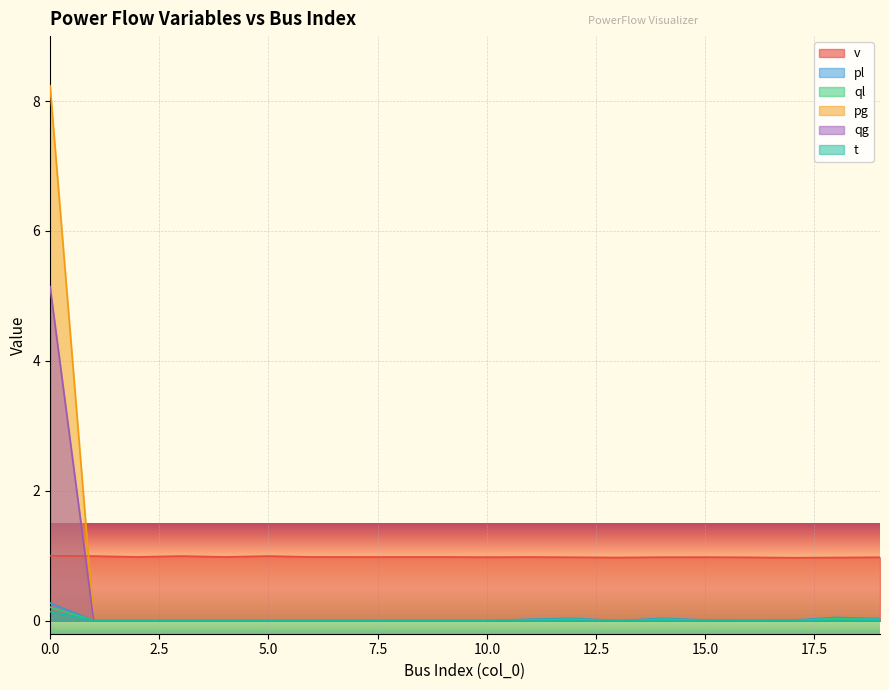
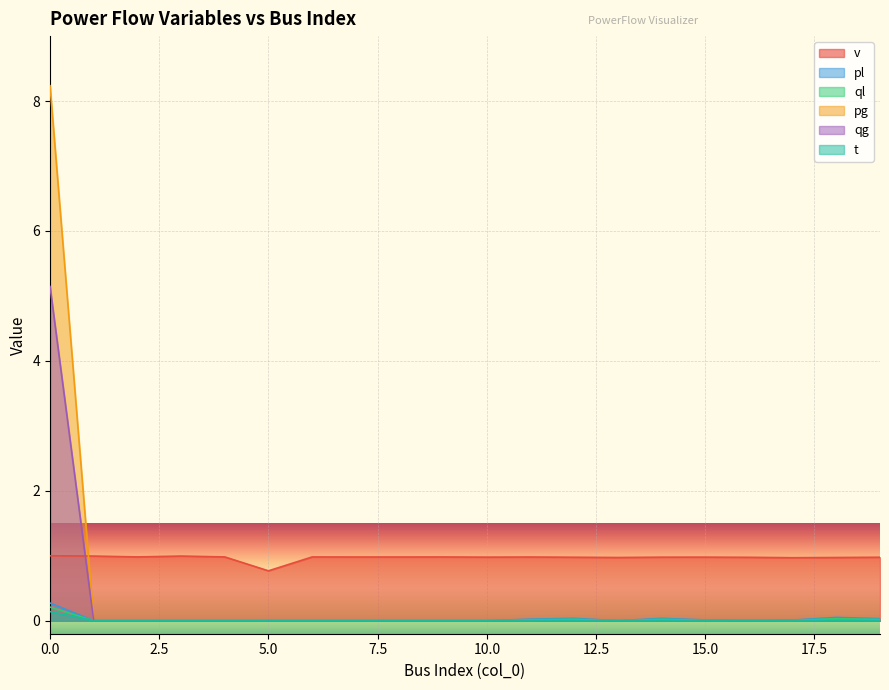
v, 5.0: 1.0 -> 0.8
